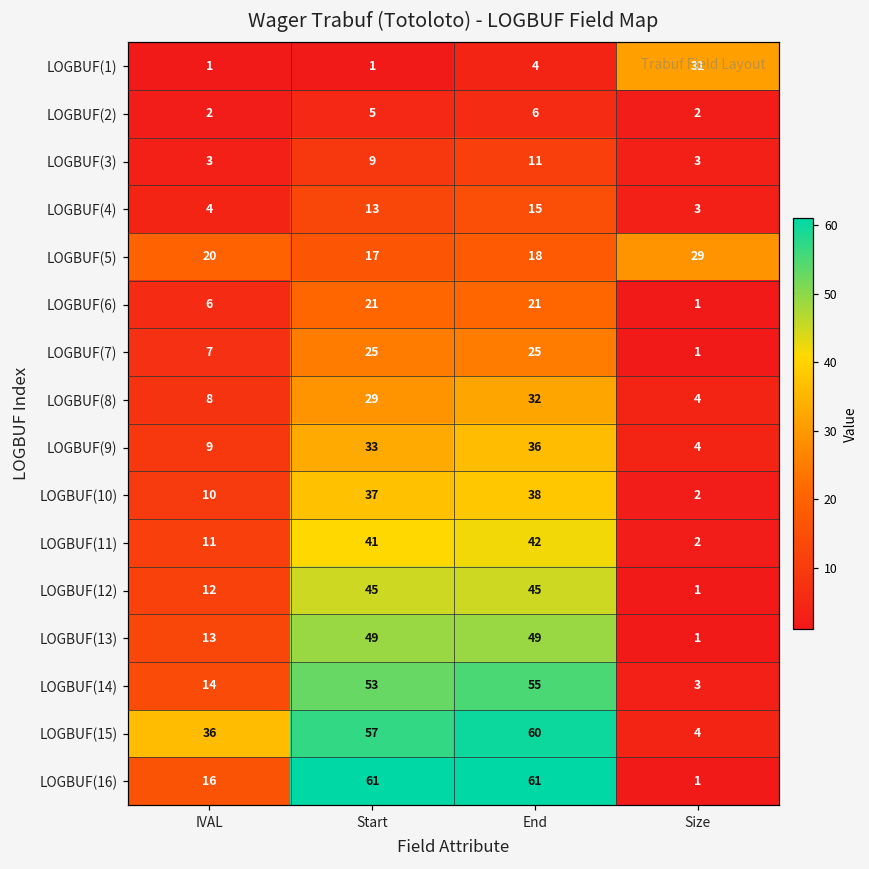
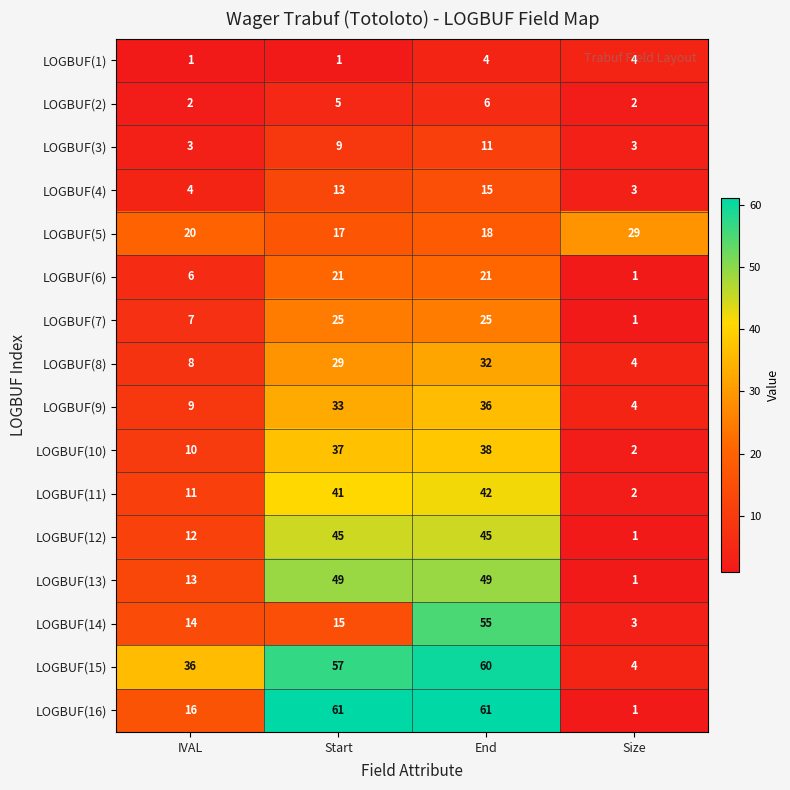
LOGBUF(1), Size: 31 -> 4
LOGBUF(14), Start: 53 -> 15
